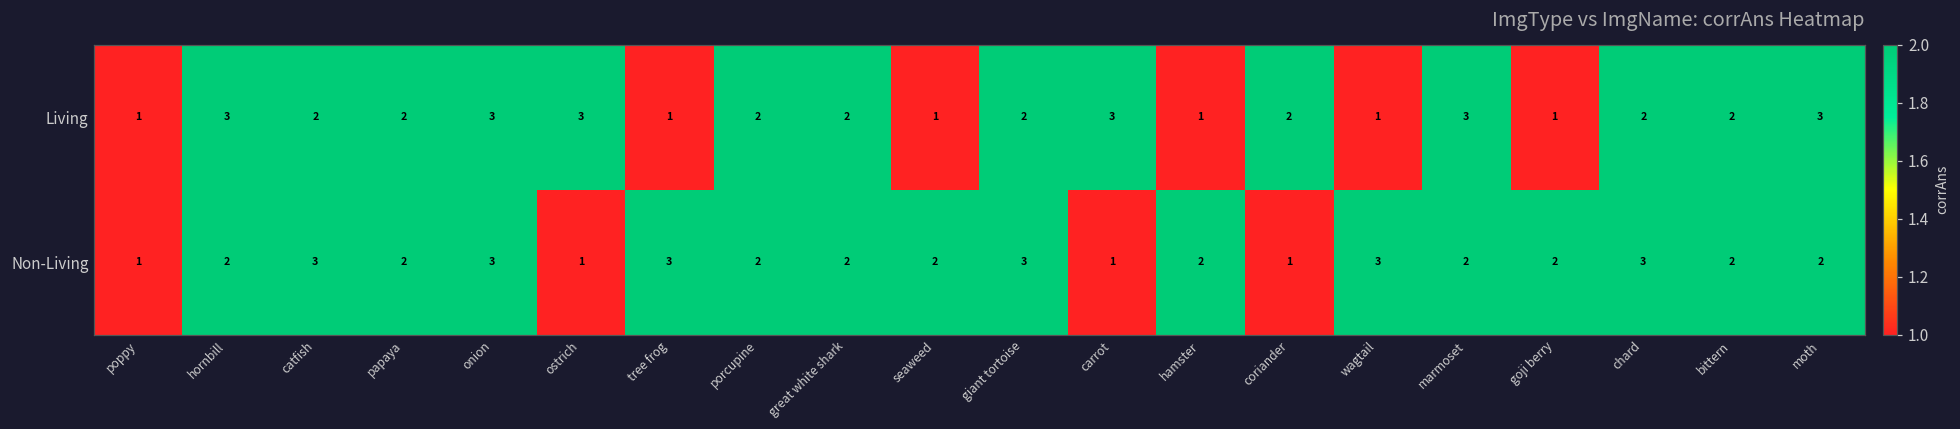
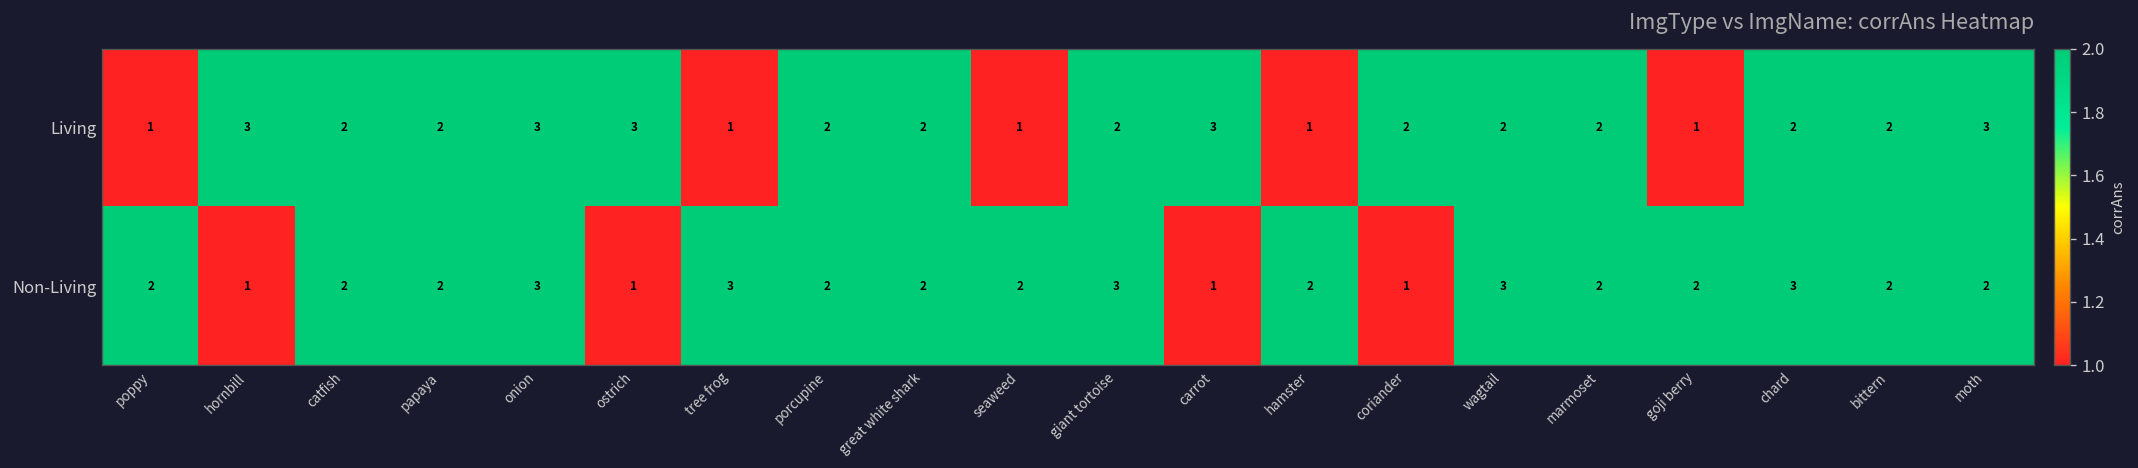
Living, wagtail: 1 -> 2
Living, marmoset: 3 -> 2
Non-Living, poppy: 1 -> 2
Non-Living, hornbill: 2 -> 1
Non-Living, catfish: 3 -> 2
